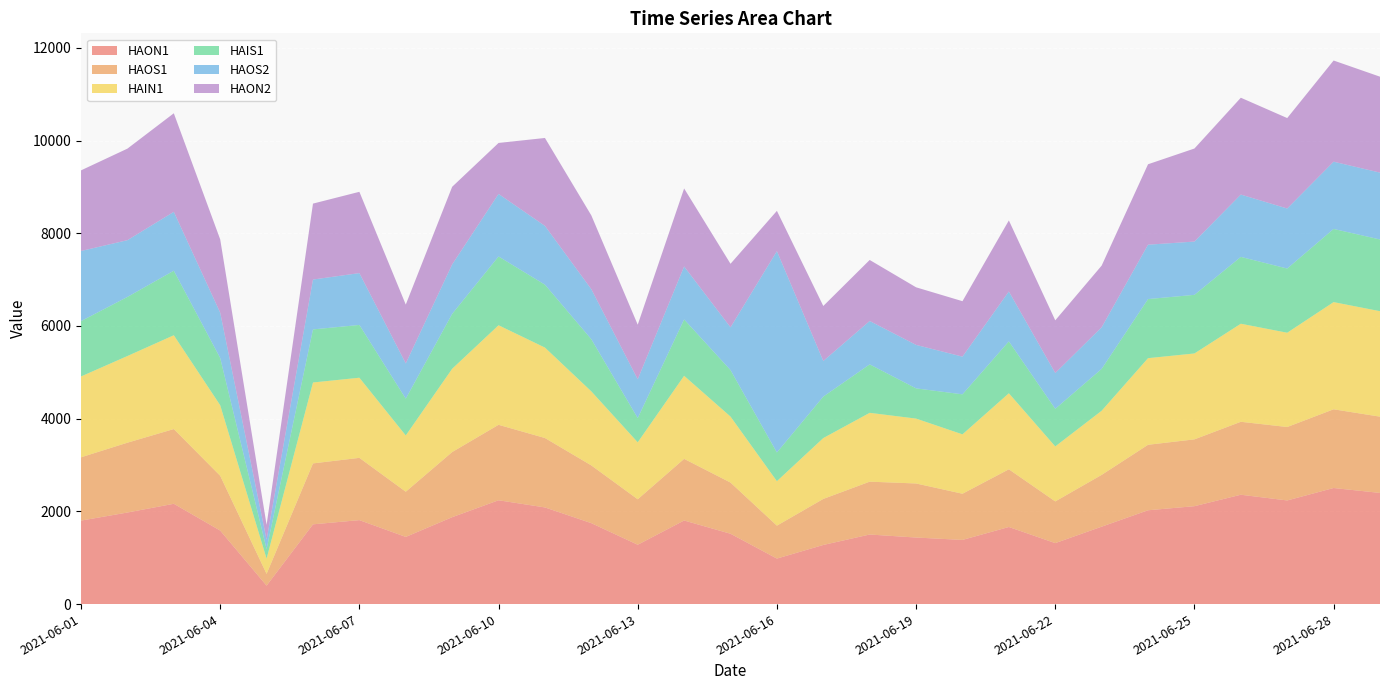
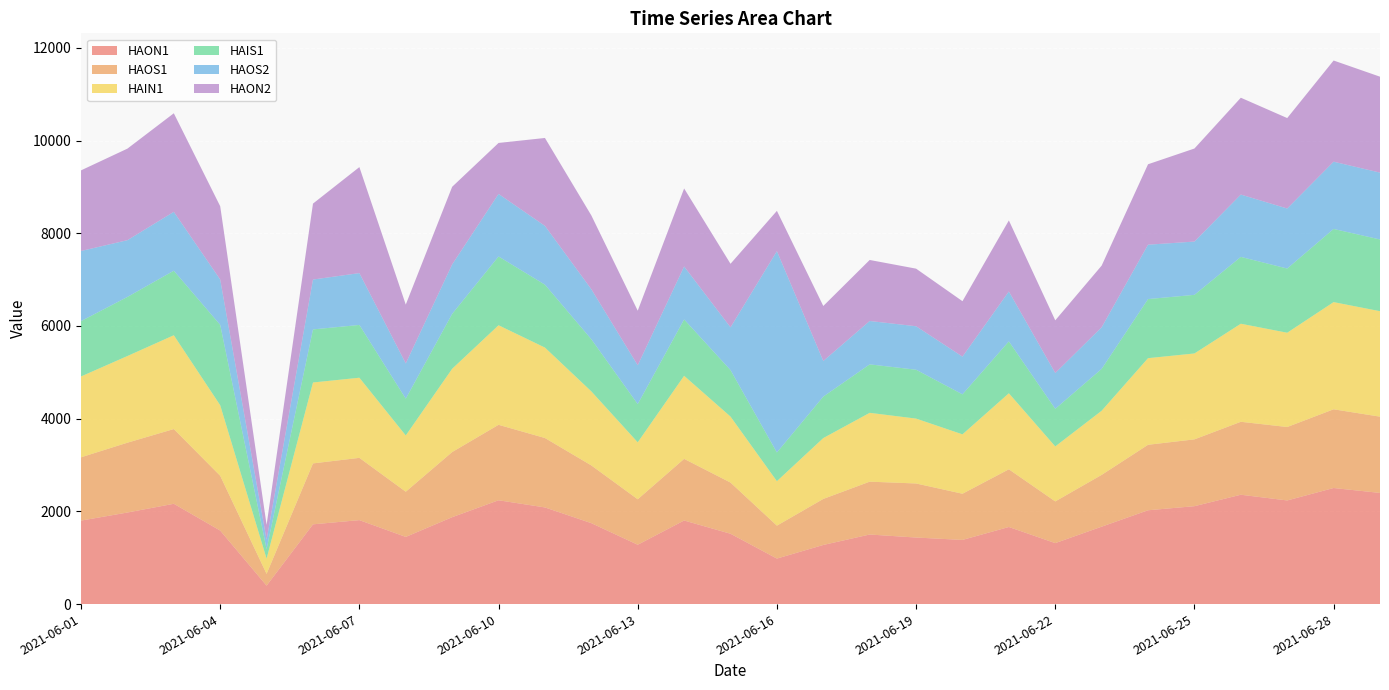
HAIS1, 2021-06-04: 1000 -> 1700
HAON2, 2021-06-07: 1800 -> 2300
HAIS1, 2021-06-13: 500 -> 800
HAIS1, 2021-06-19: 700 -> 1100
